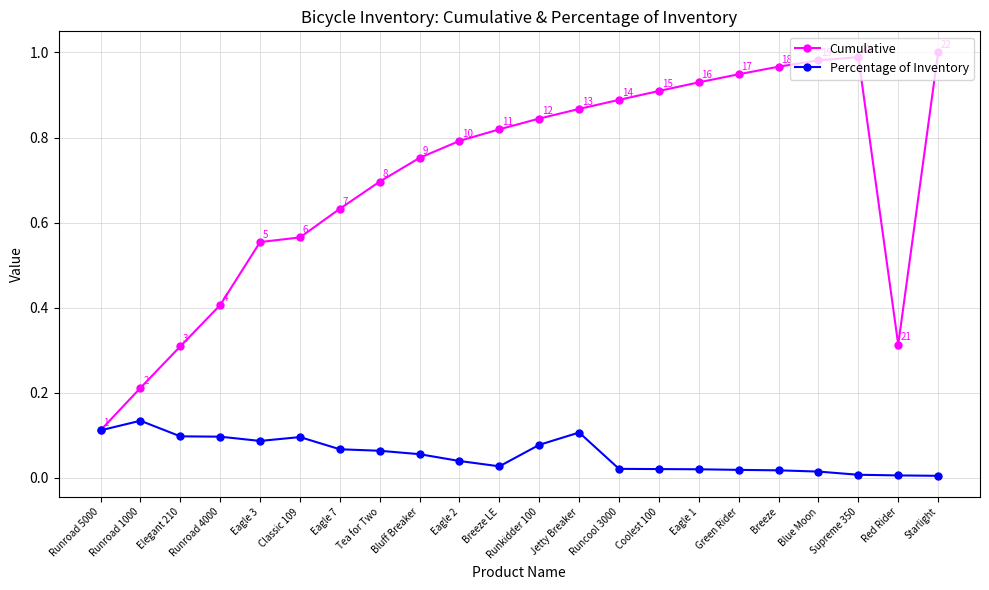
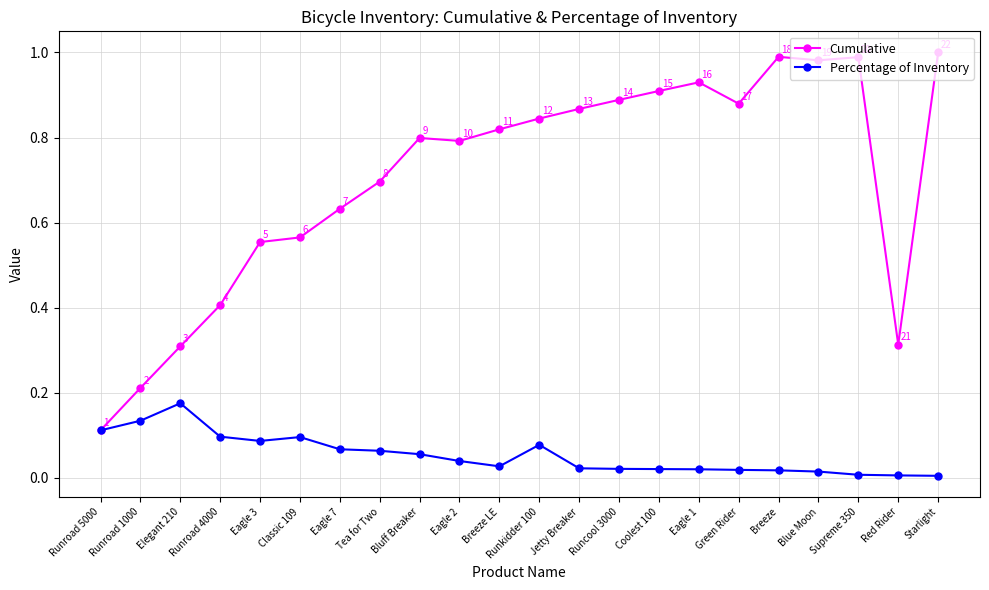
Percentage of Inventory, Elegant 210: 0.10 -> 0.18
Cumulative, Bluff Breaker: 0.75 -> 0.80
Percentage of Inventory, Jetty Breaker: 0.11 -> 0.02
Cumulative, Green Rider: 0.95 -> 0.88
Cumulative, Breeze: 0.97 -> 0.99
